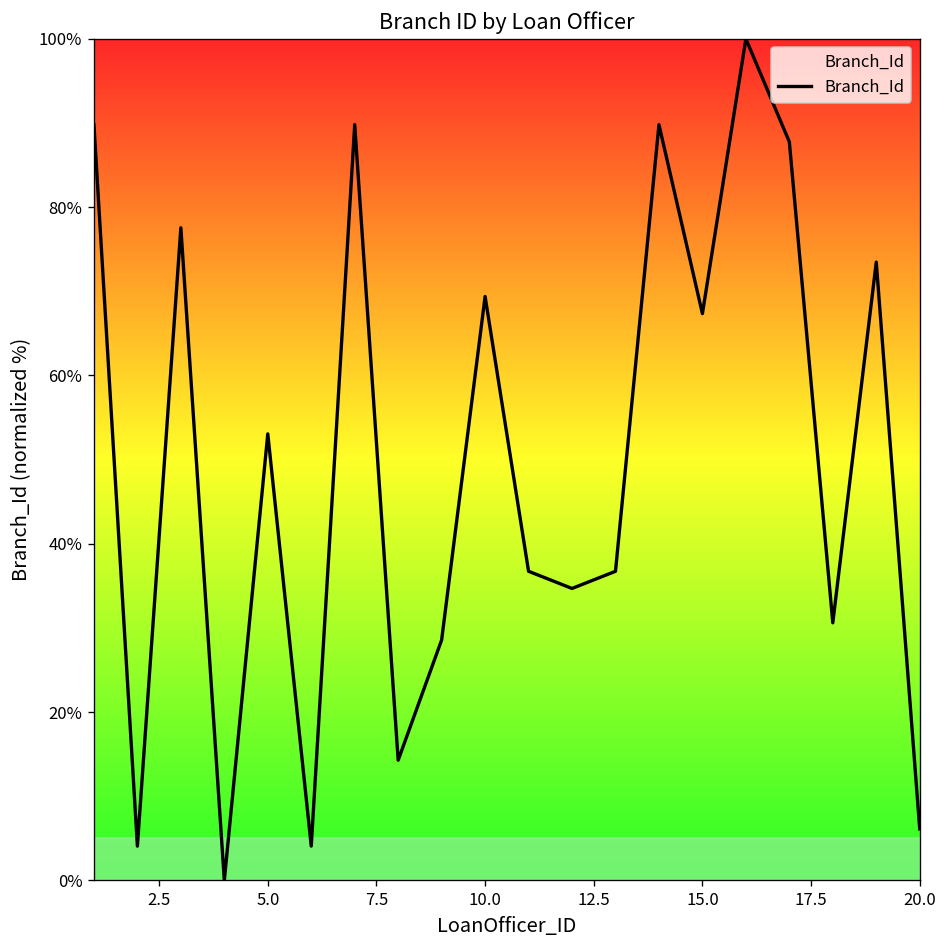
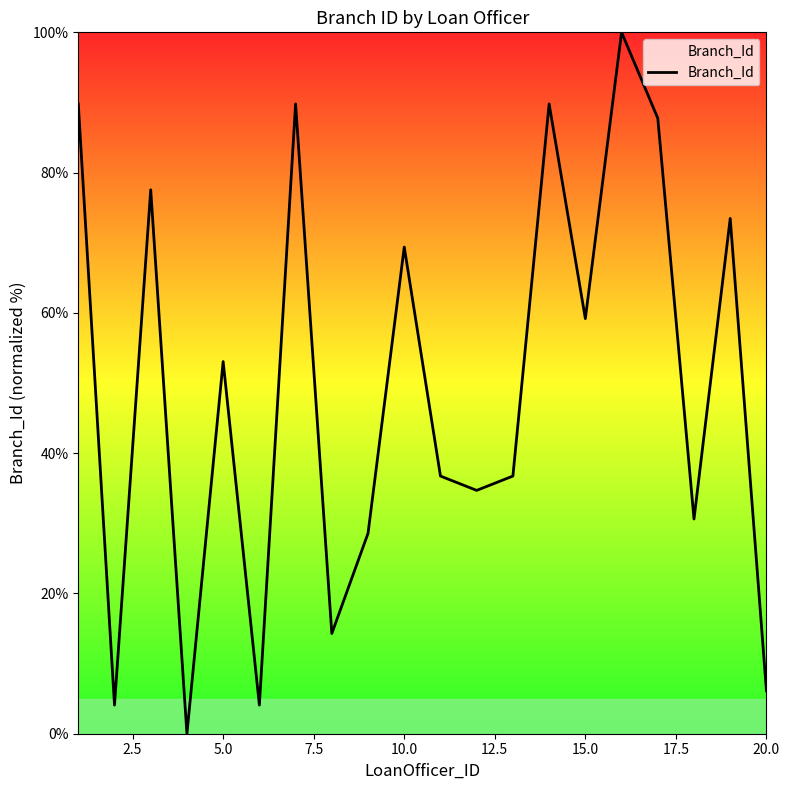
15.0: 67% -> 59%
